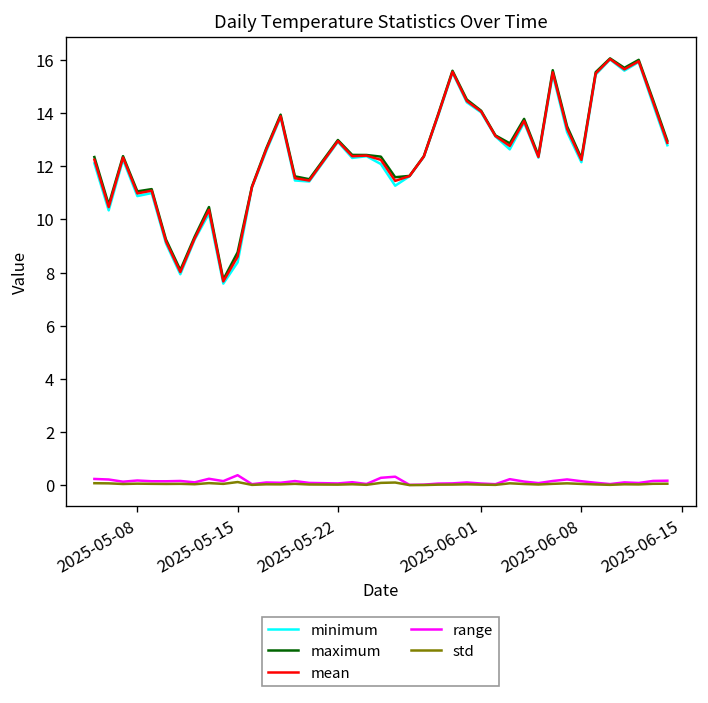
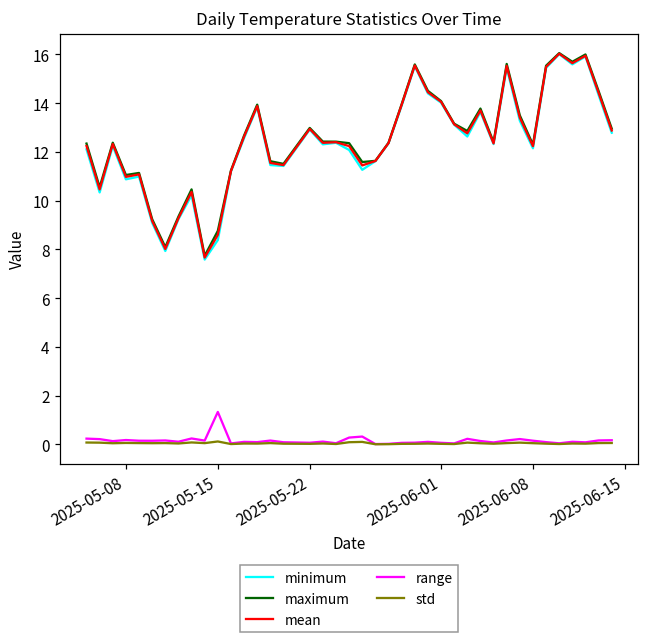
range, 2025-05-15: 0.4 -> 1.3
